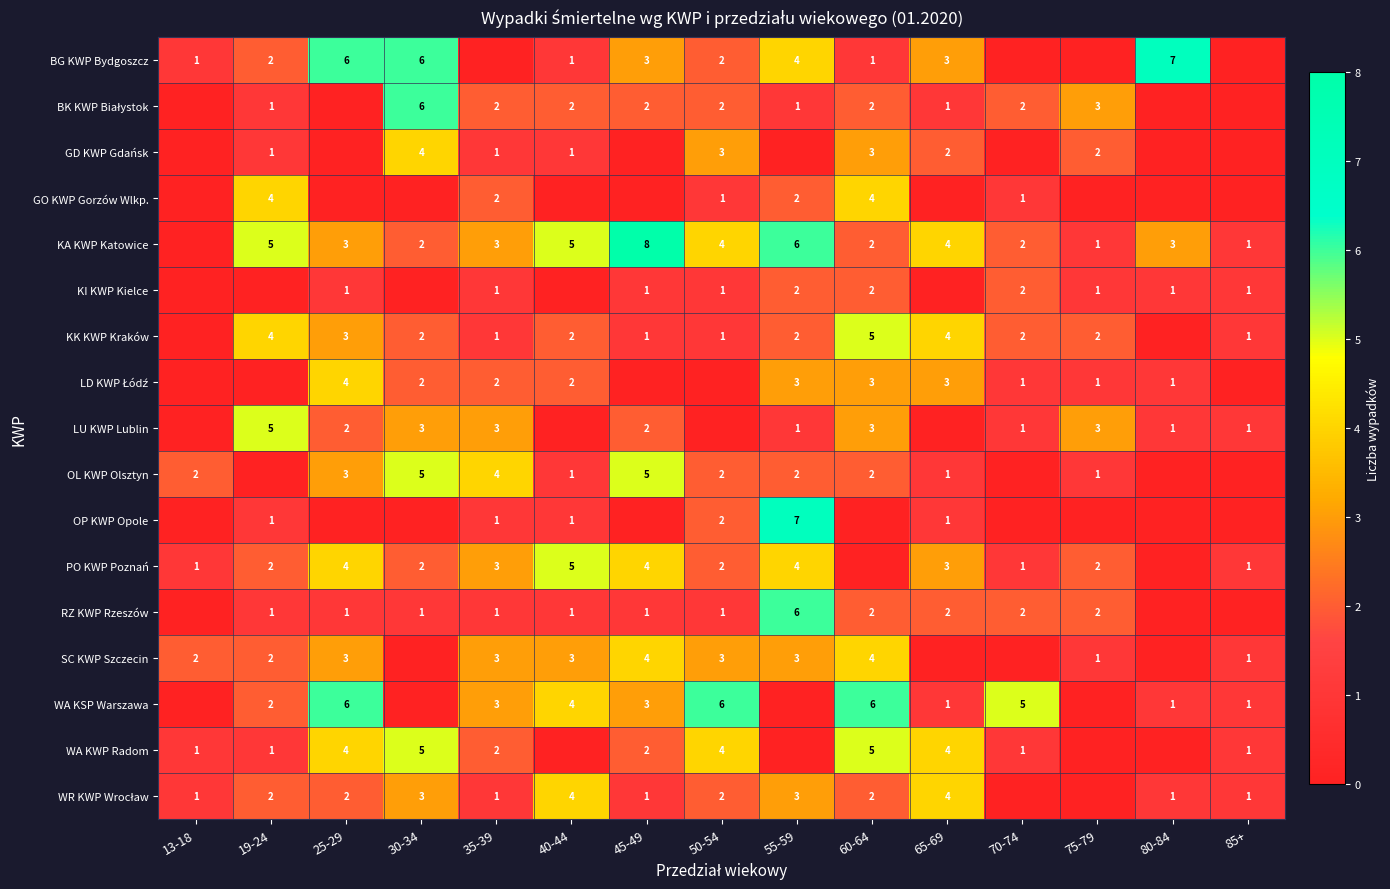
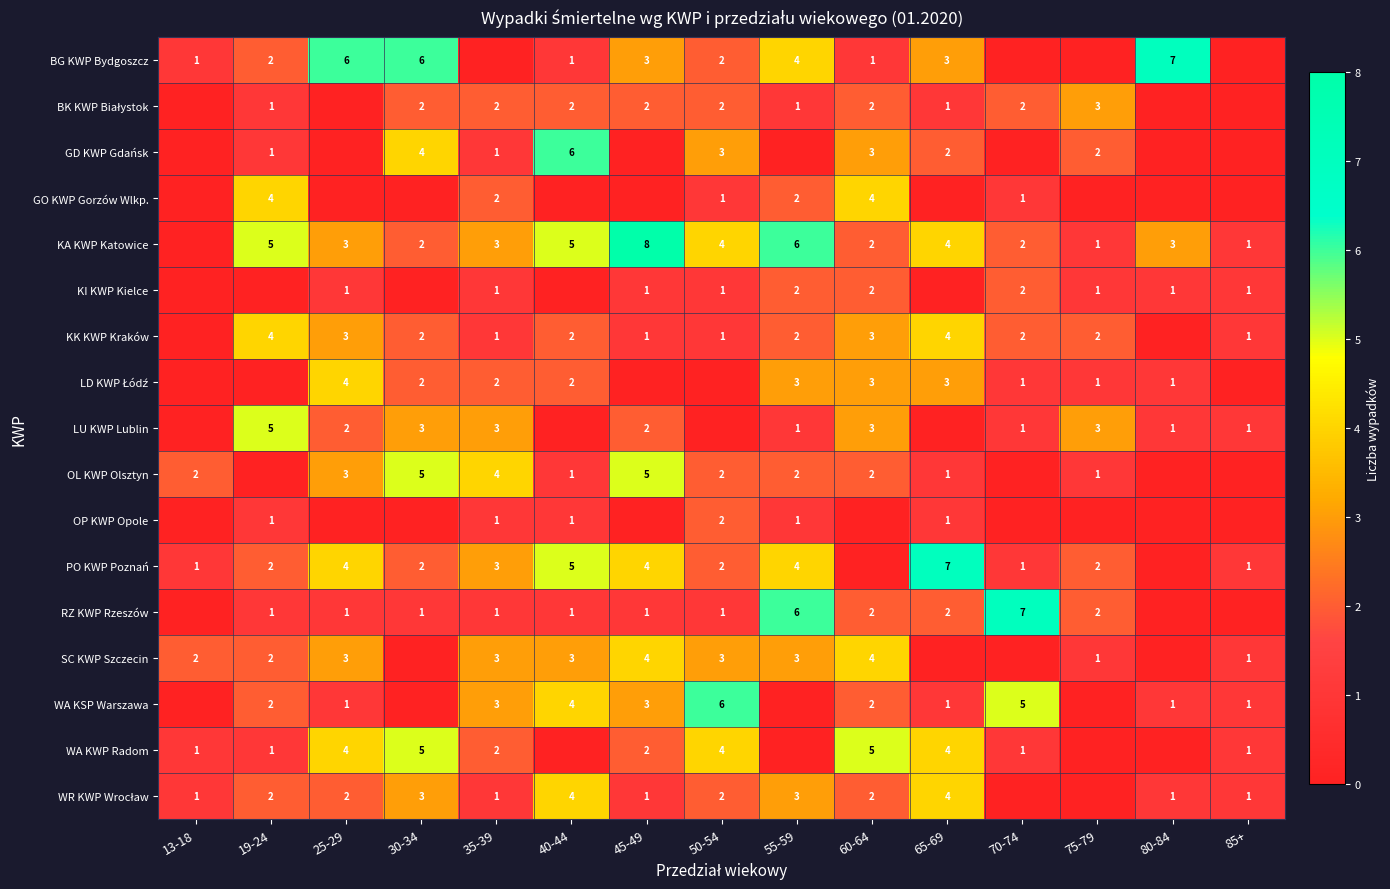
BK KWP Białystok, 30-34: 6 -> 2
GD KWP Gdańsk, 40-44: 1 -> 6
KK KWP Kraków, 60-64: 5 -> 3
OP KWP Opole, 55-59: 7 -> 1
PO KWP Poznań, 65-69: 3 -> 7
RZ KWP Rzeszów, 70-74: 2 -> 7
WA KSP Warszawa, 25-29: 6 -> 1
WA KSP Warszawa, 60-64: 6 -> 2
